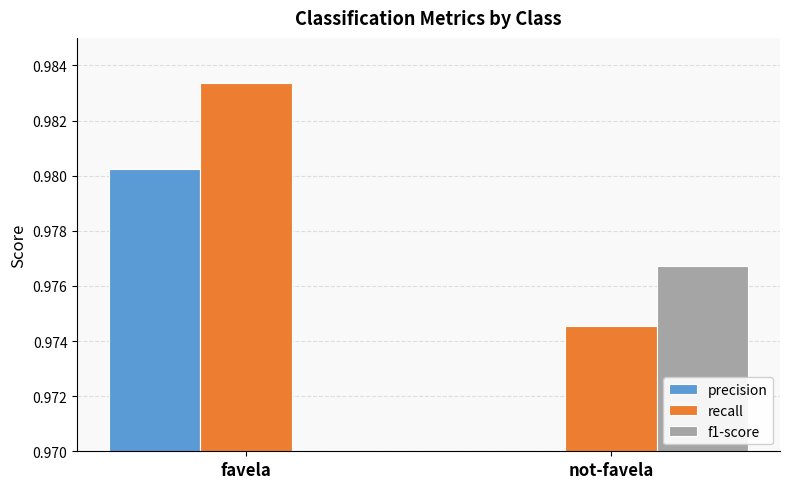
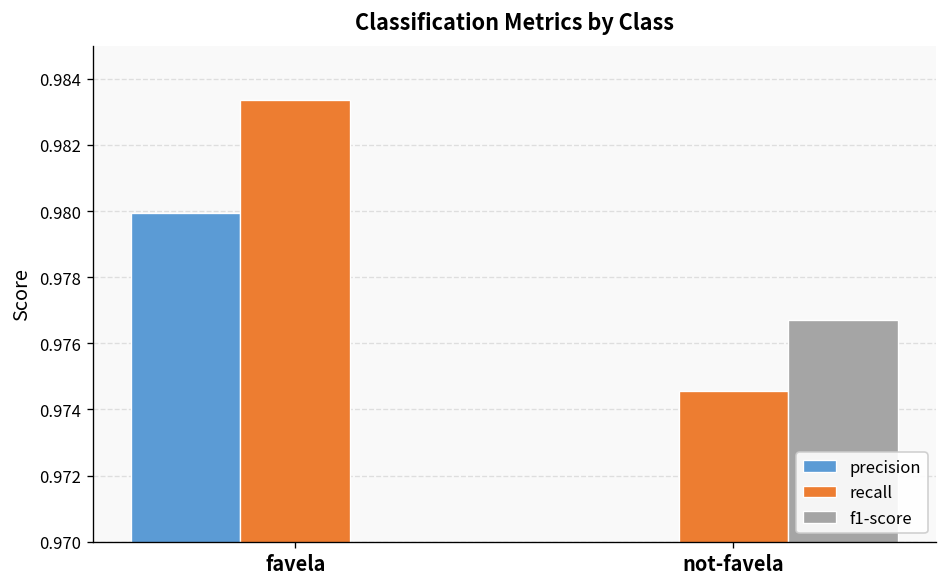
precision, favela: 0.9802 -> 0.9800
